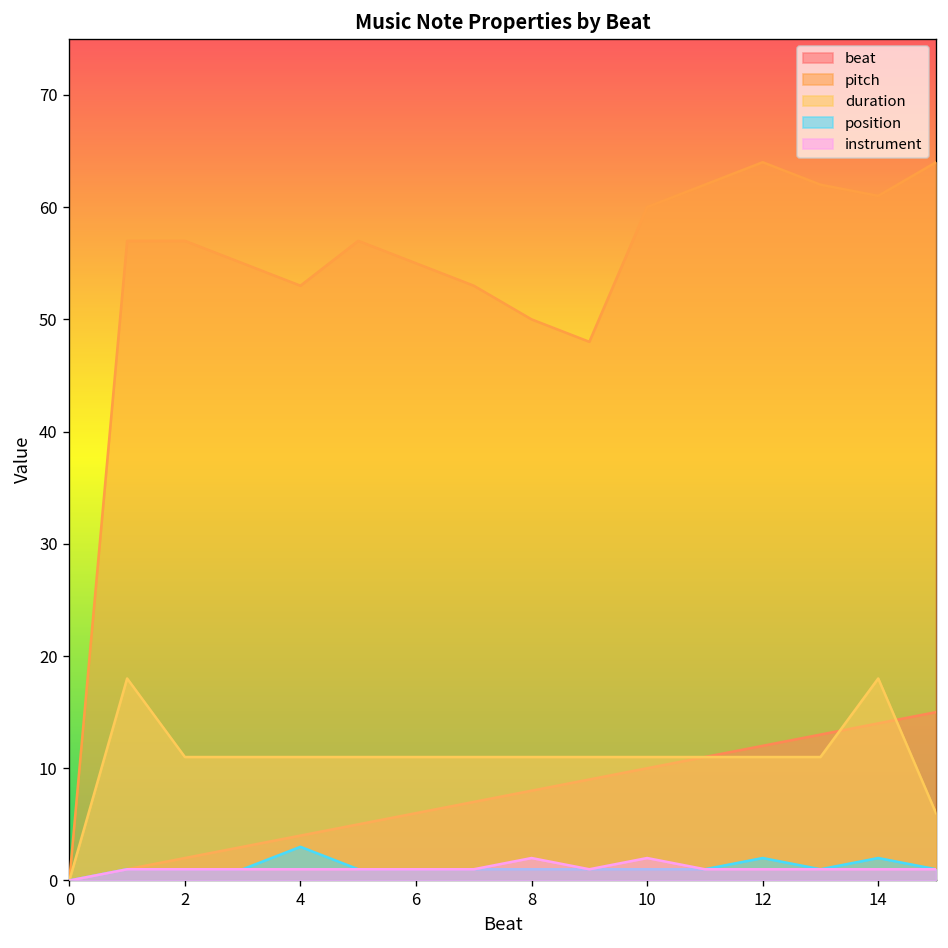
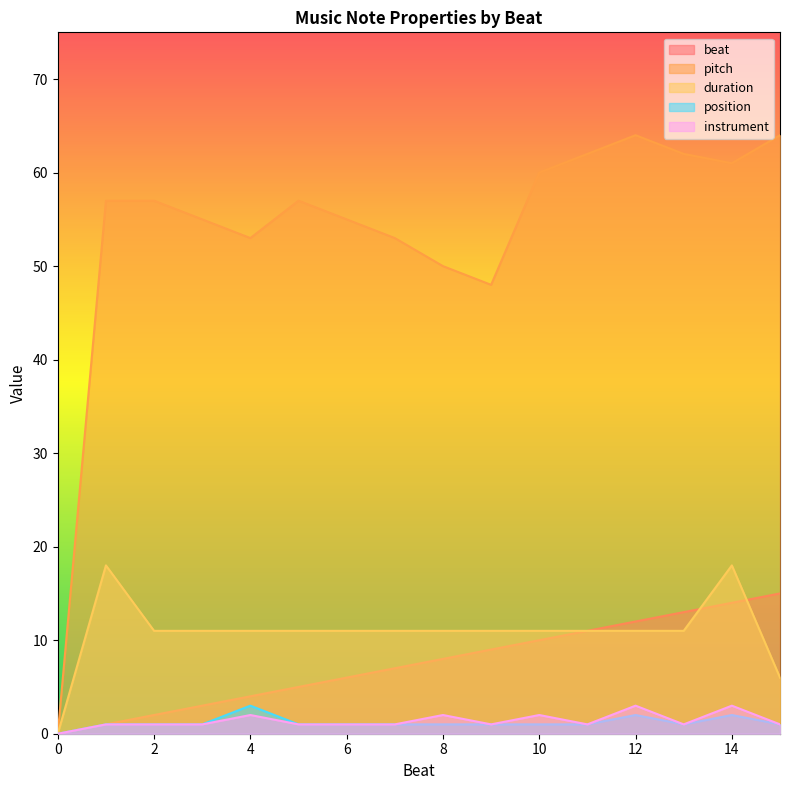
instrument, 4: 1 -> 2
instrument, 12: 1 -> 3
instrument, 14: 1 -> 3
